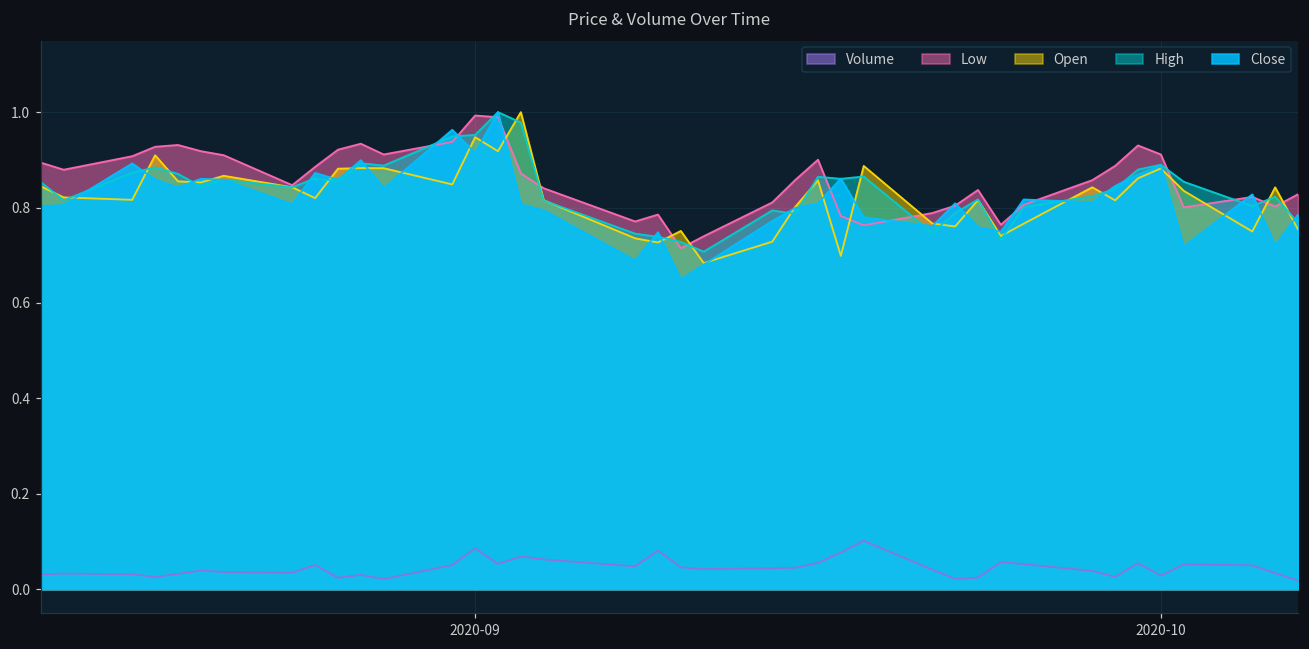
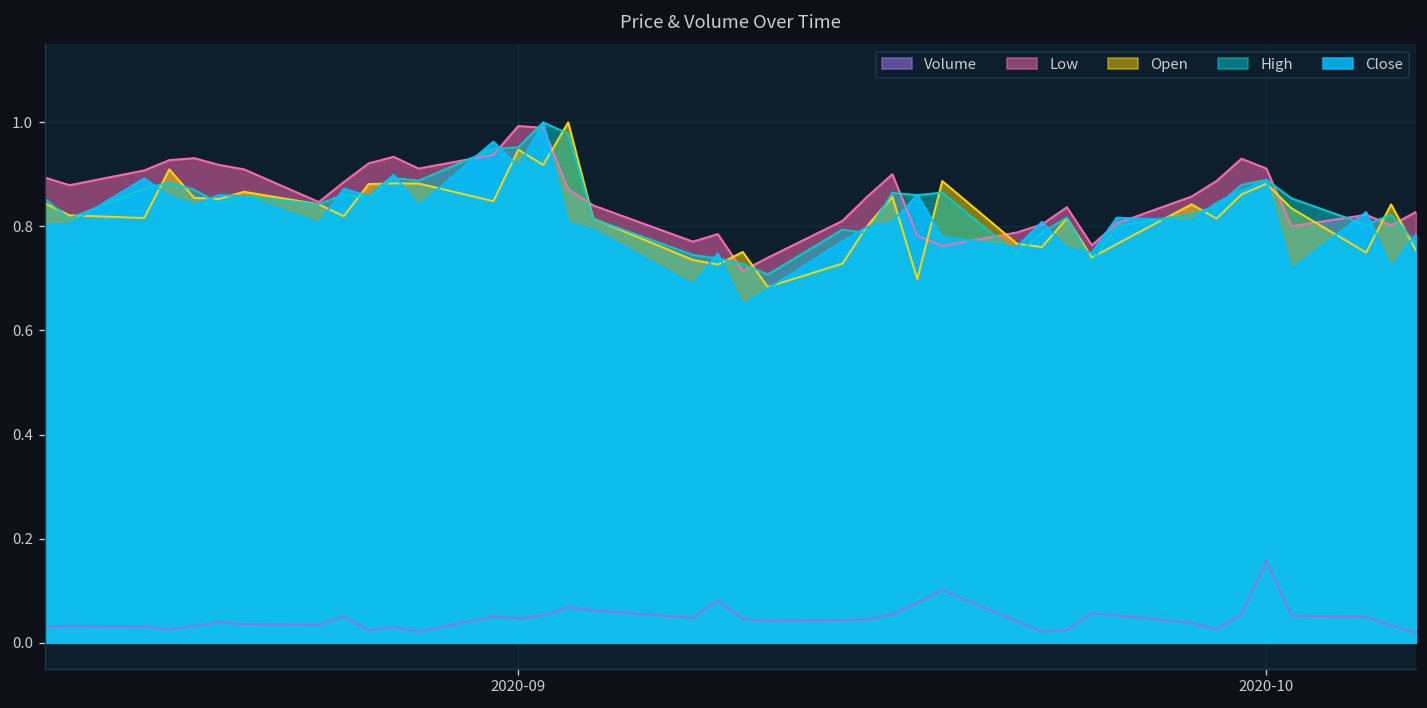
Volume, 2020-09: 0.09 -> 0.05
Volume, 2020-10: 0.03 -> 0.16
